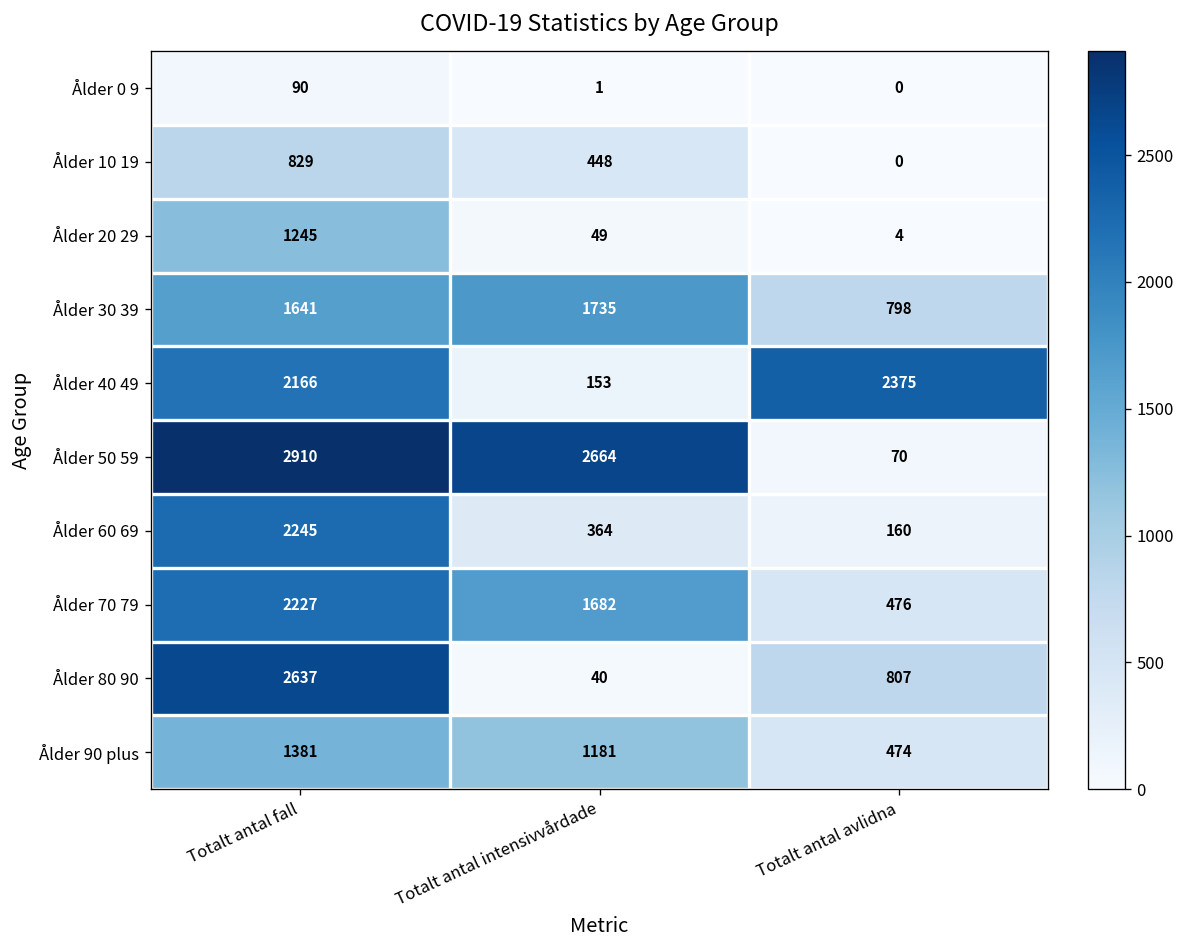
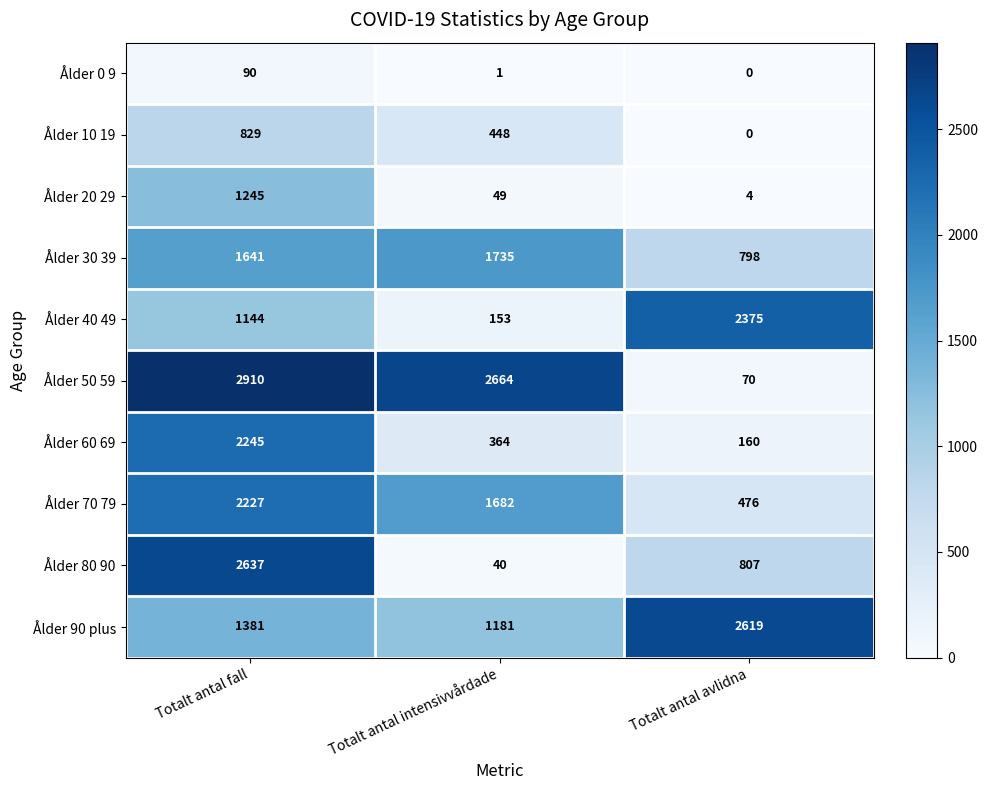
Ålder 40 49, Totalt antal fall: 2166 -> 1144
Ålder 90 plus, Totalt antal avlidna: 474 -> 2619
